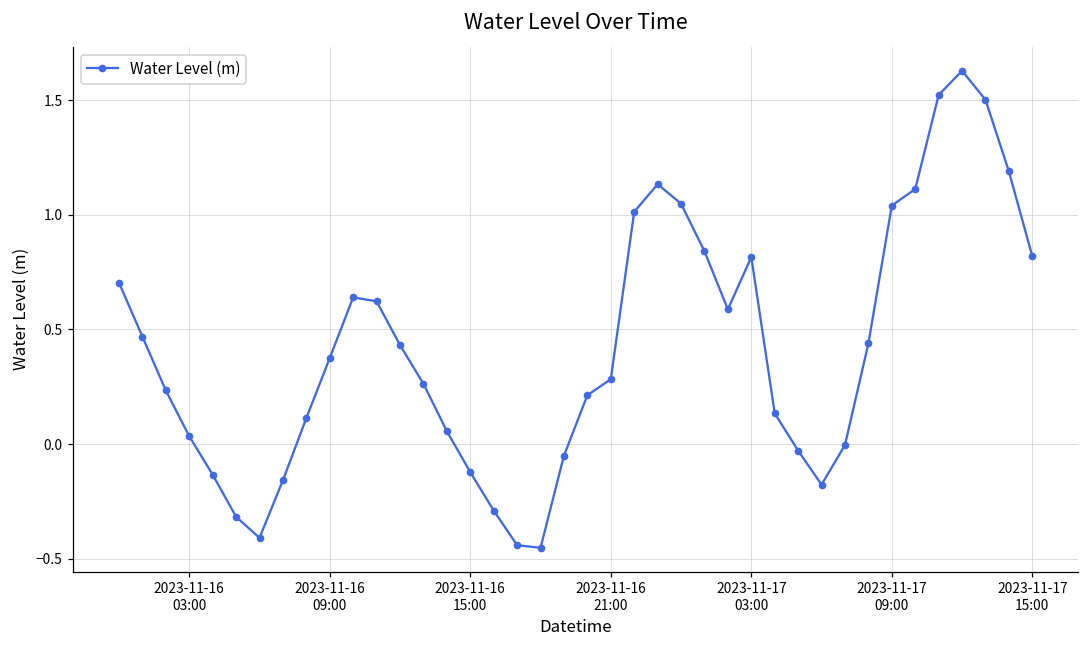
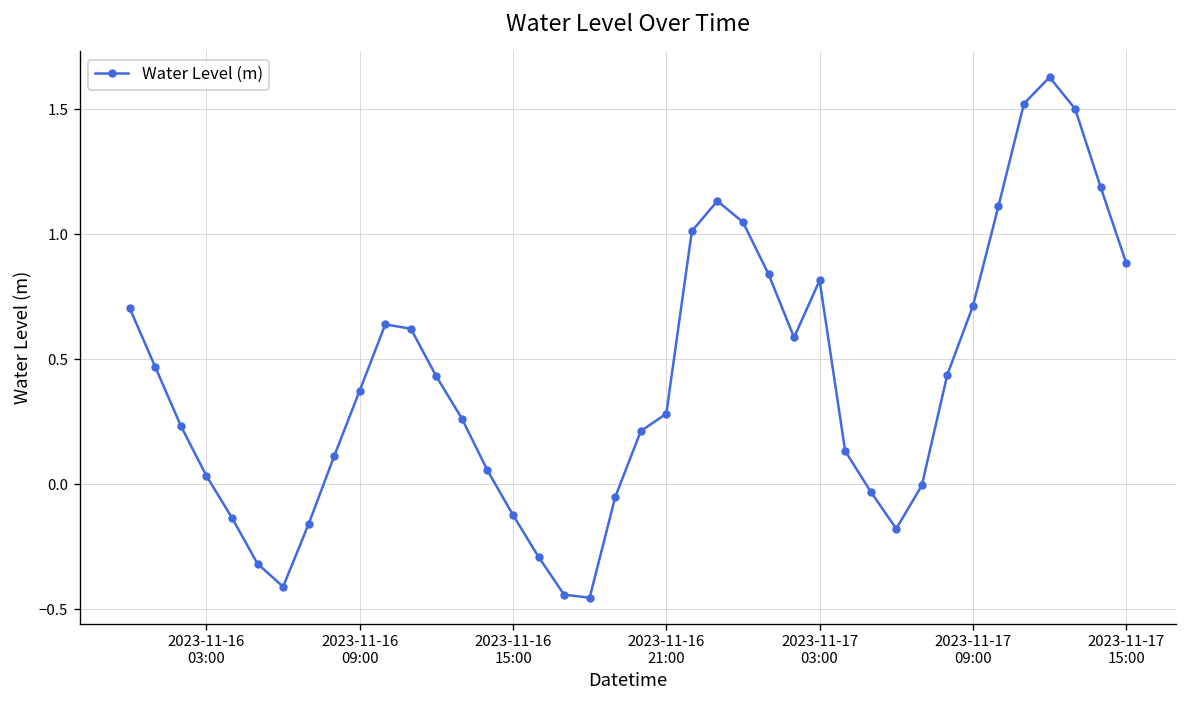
2023-11-17 09:00: 1.04 -> 0.71
2023-11-17 15:00: 0.82 -> 0.89
